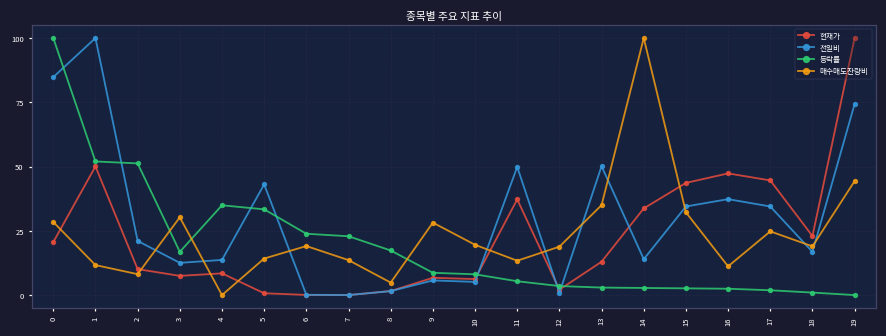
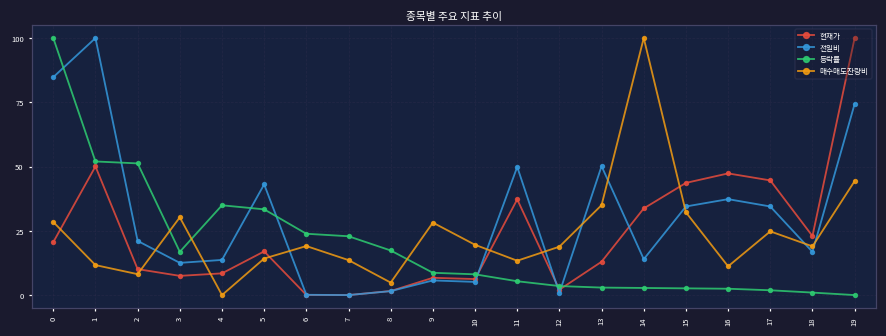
현재가, 5: 1 -> 17
